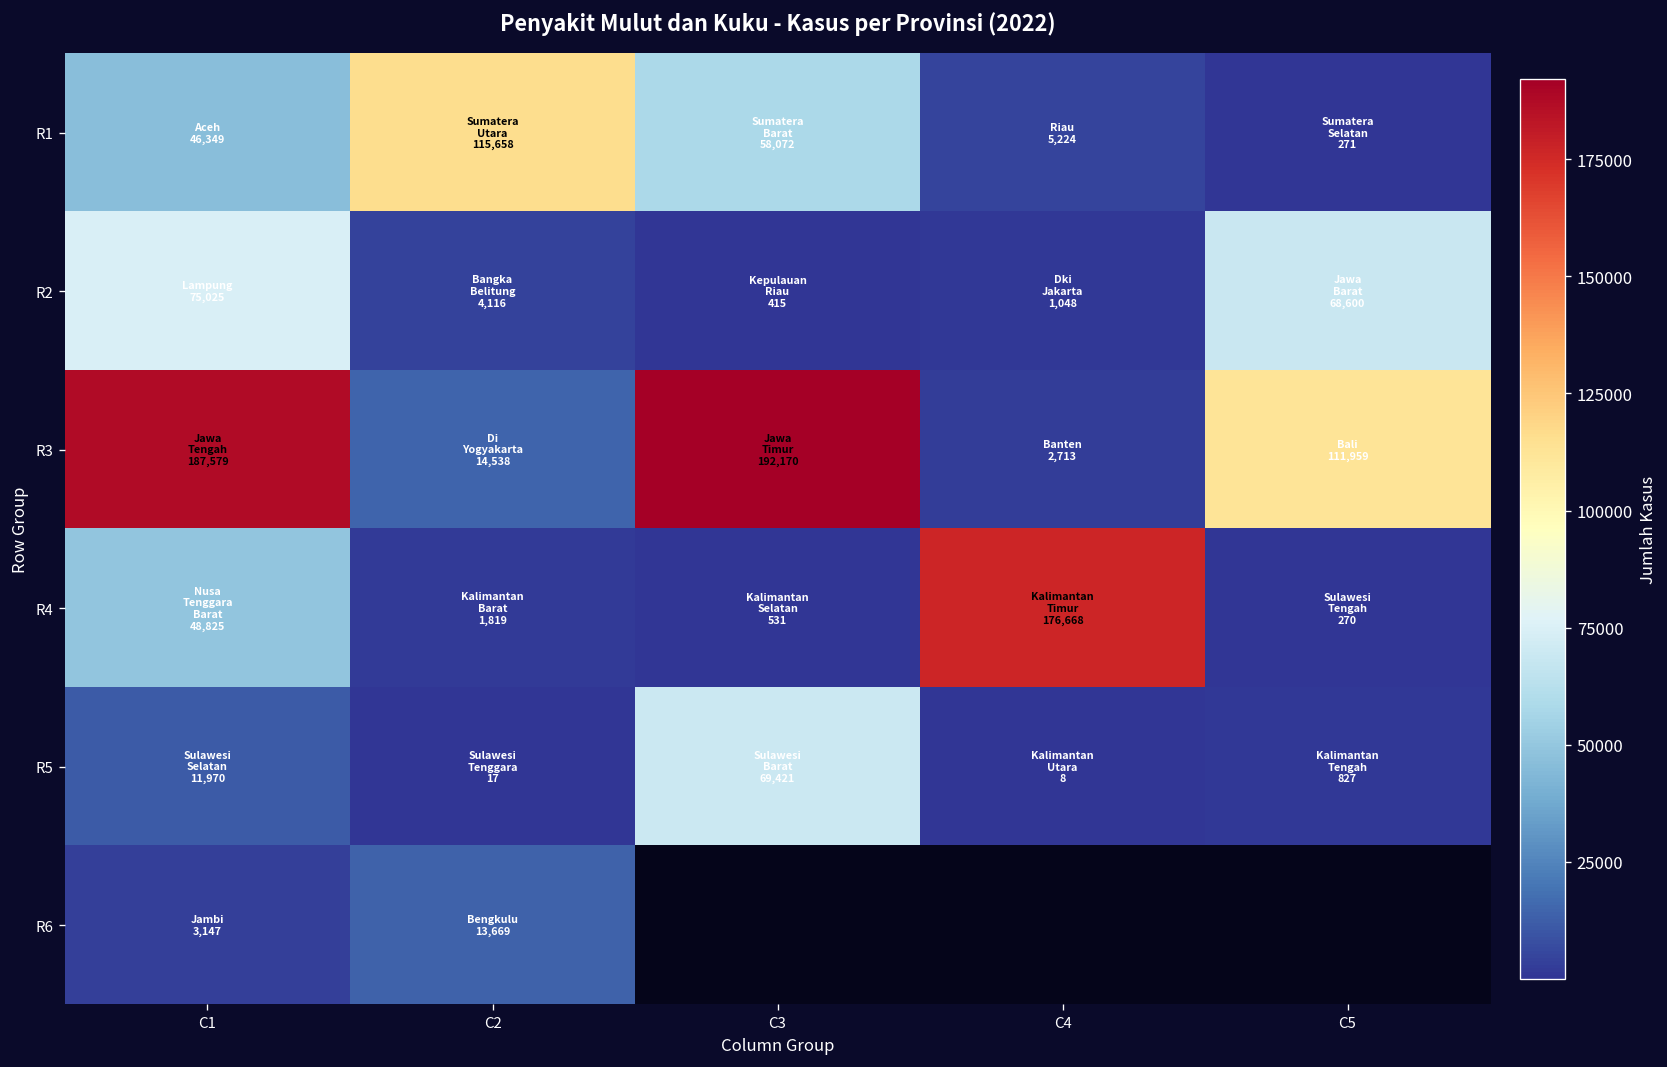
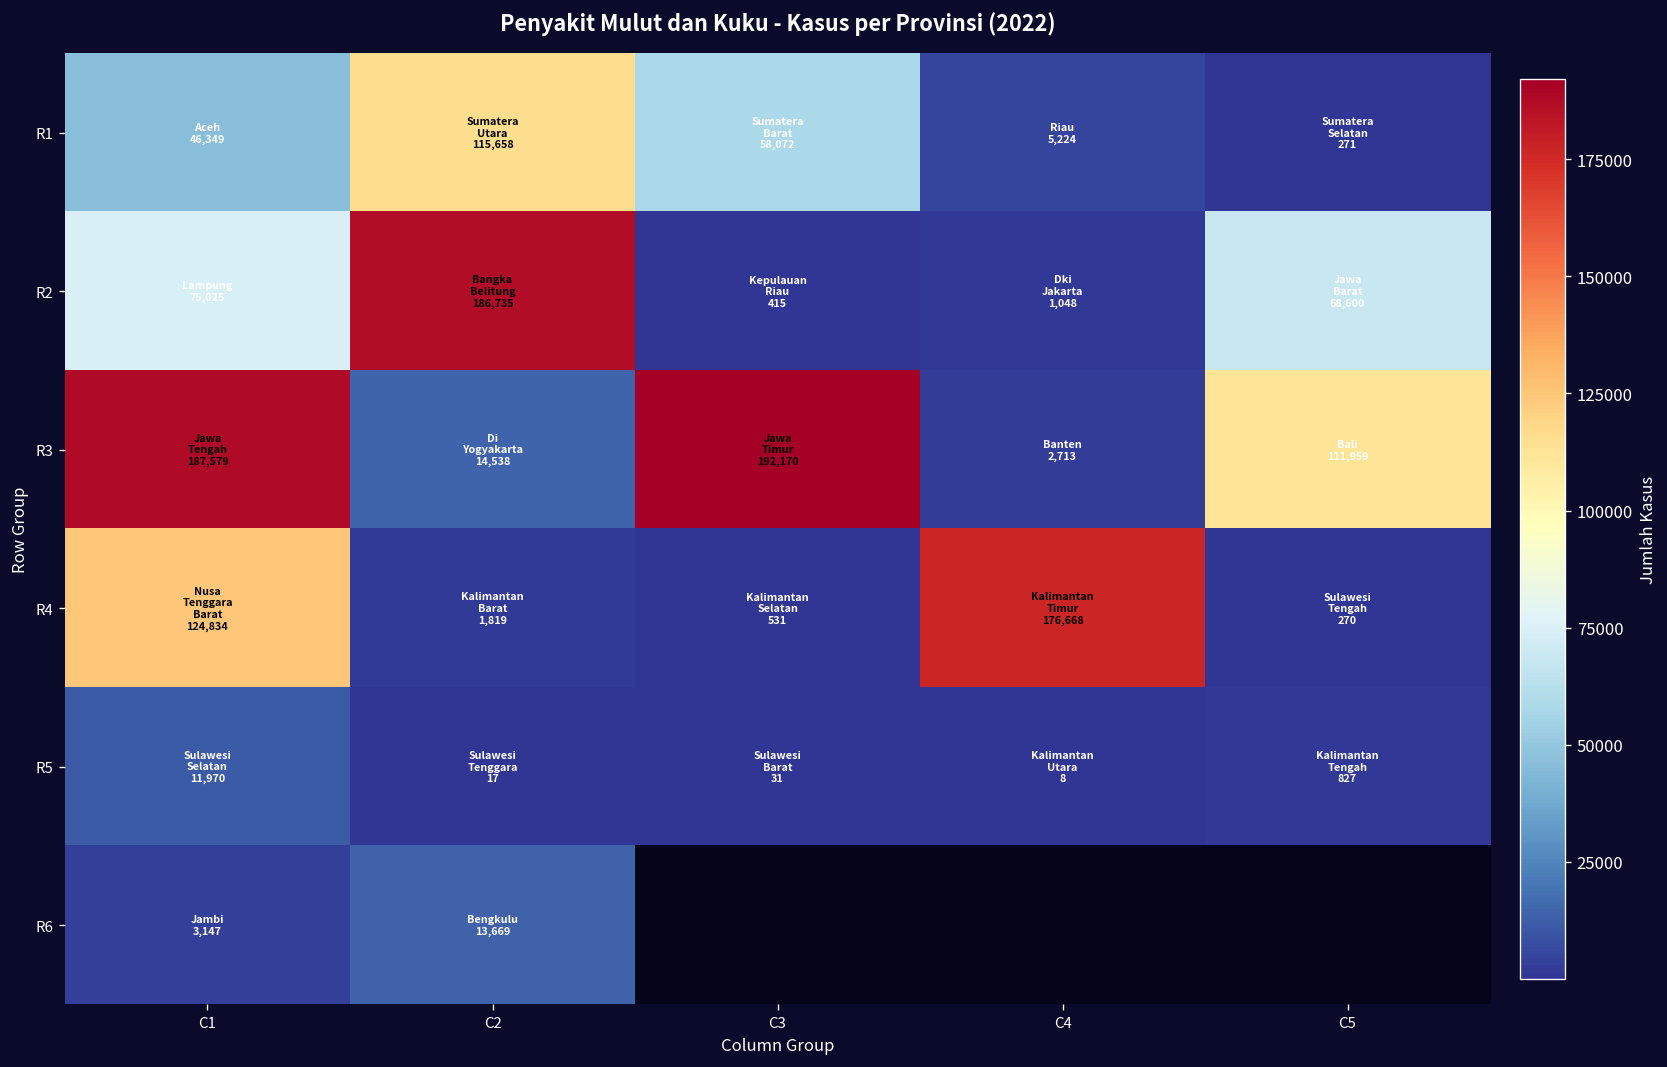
R2, C2: 4,116 -> 186,735
R4, C1: 48,825 -> 124,834
R5, C3: 69,421 -> 31
